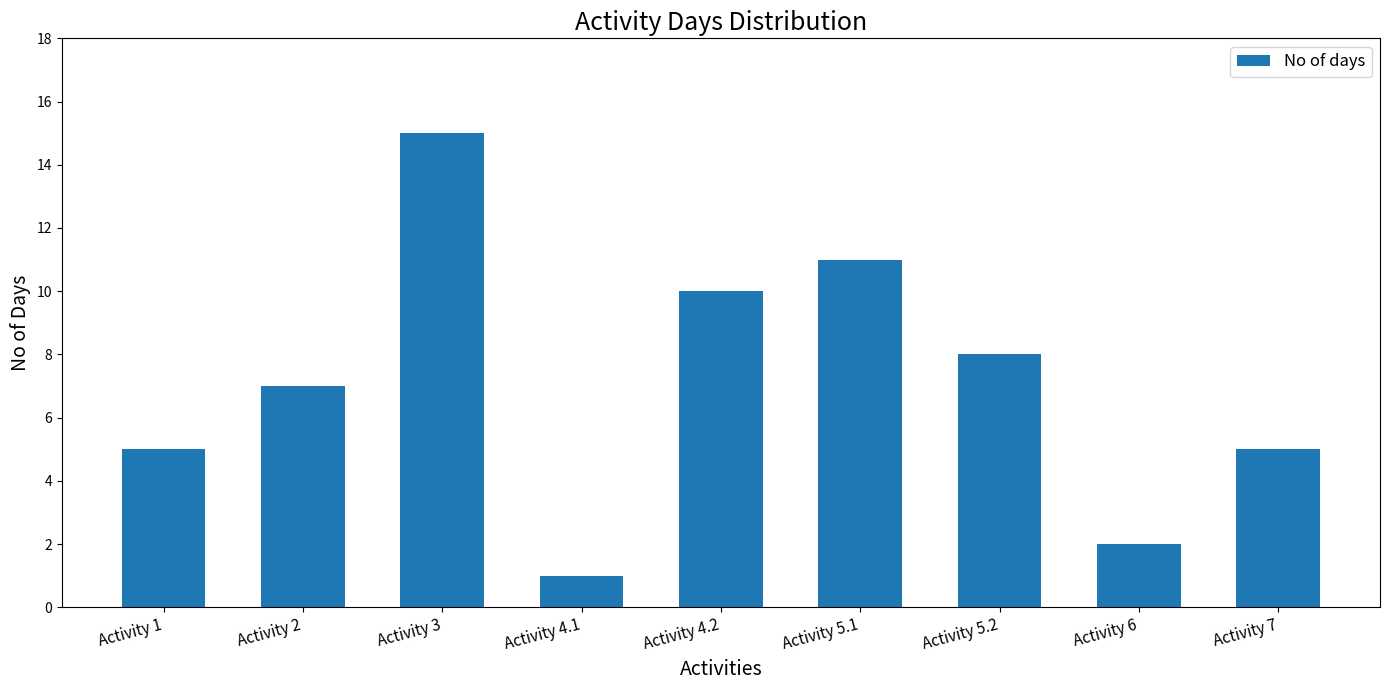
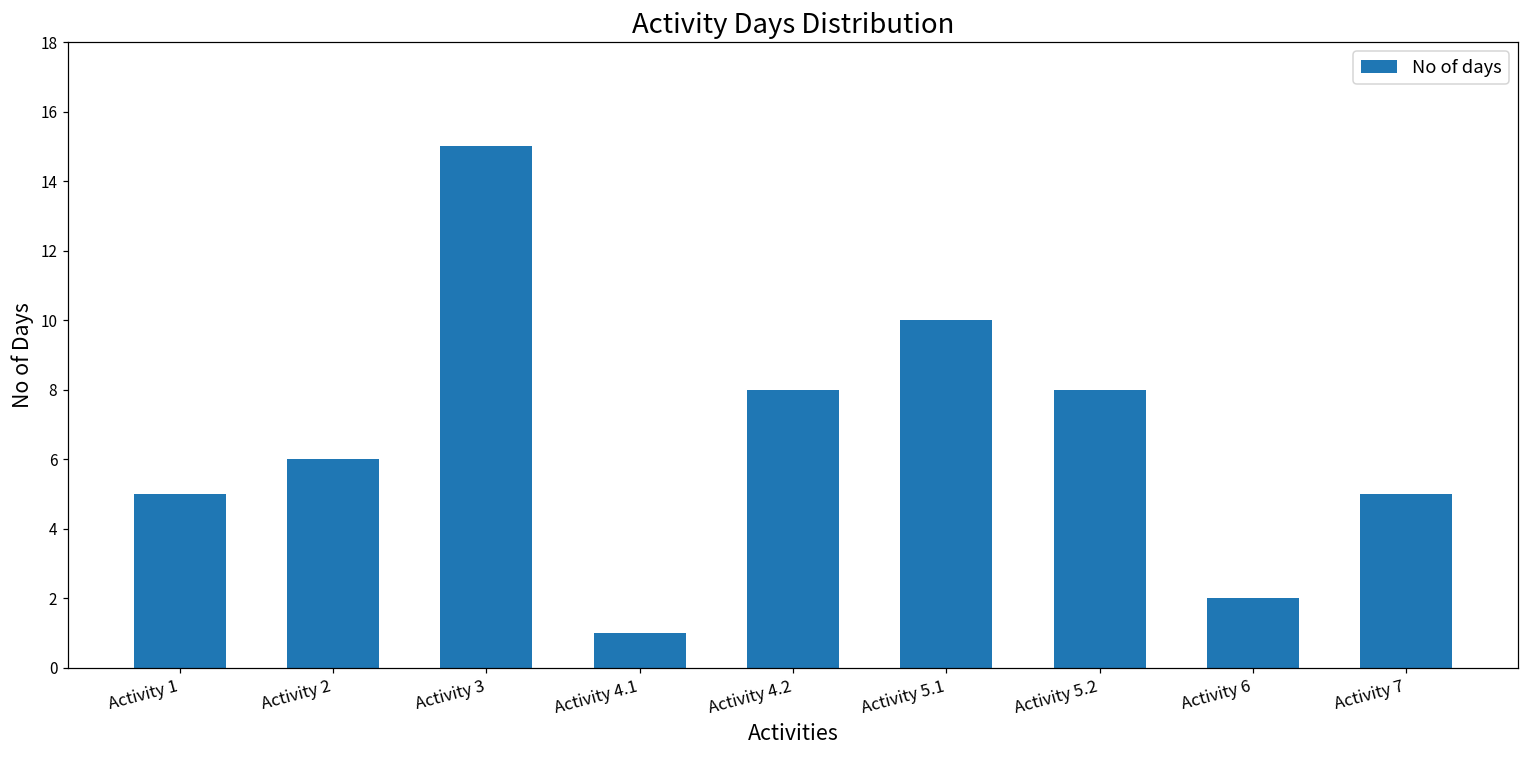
Activity 2: 7 -> 6
Activity 4.2: 10 -> 8
Activity 5.1: 11 -> 10
